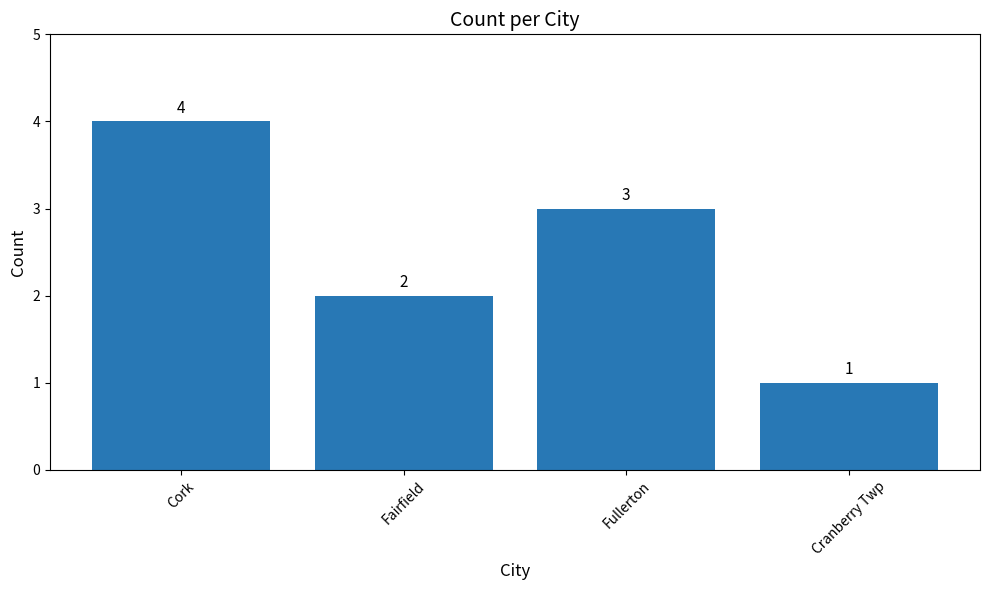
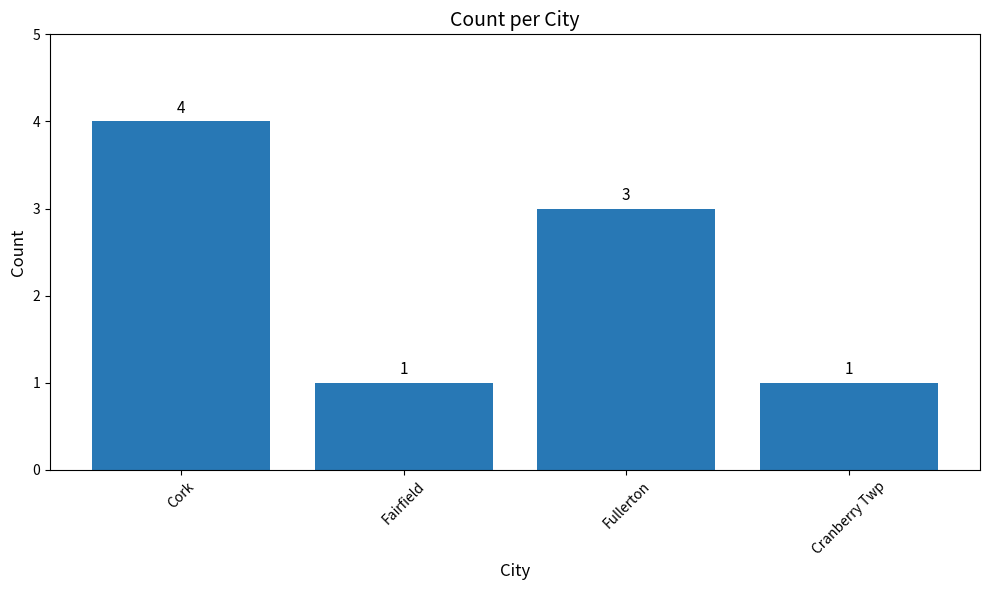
Fairfield: 2 -> 1
